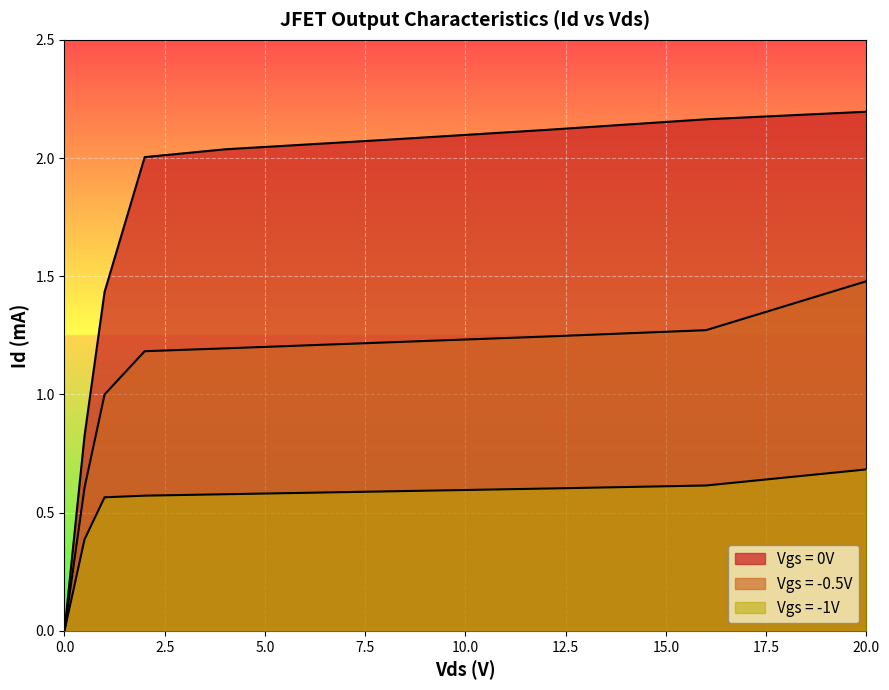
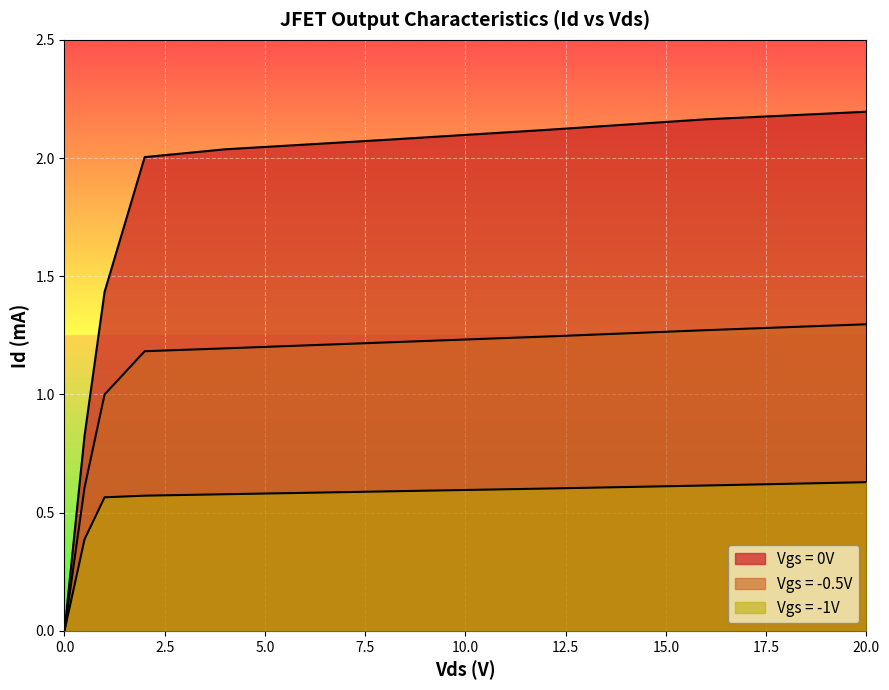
Vgs = -0.5V, 20.0: 1.48 -> 1.30
Vgs = -1V, 20.0: 0.68 -> 0.63
